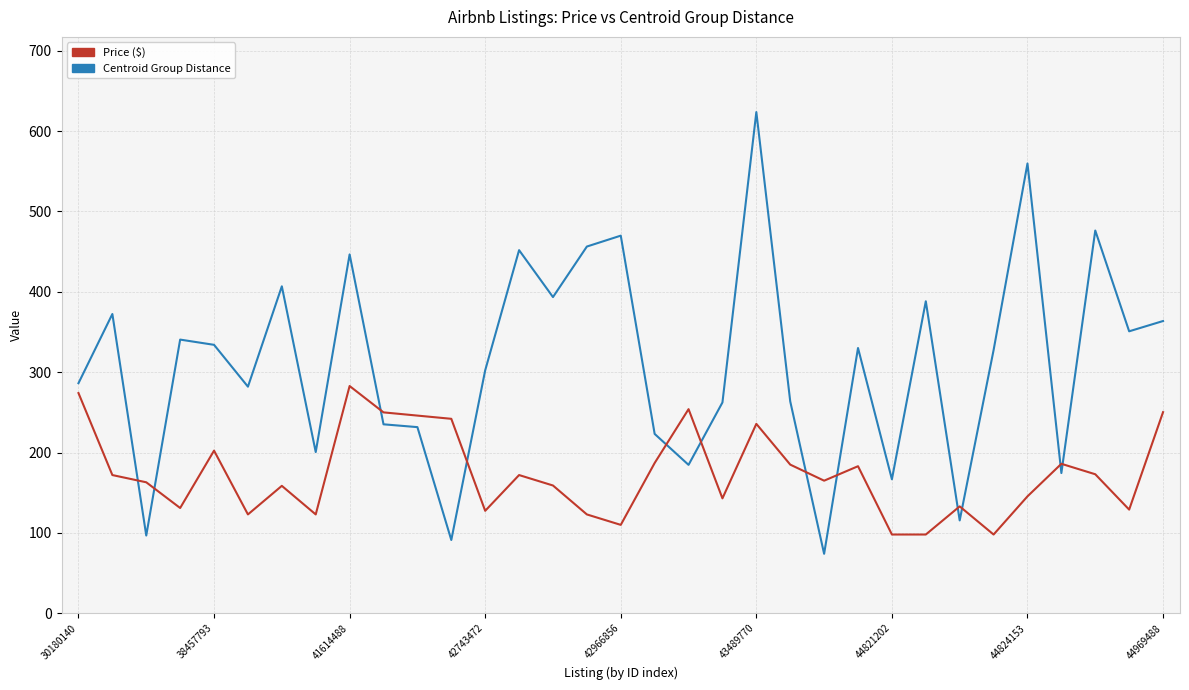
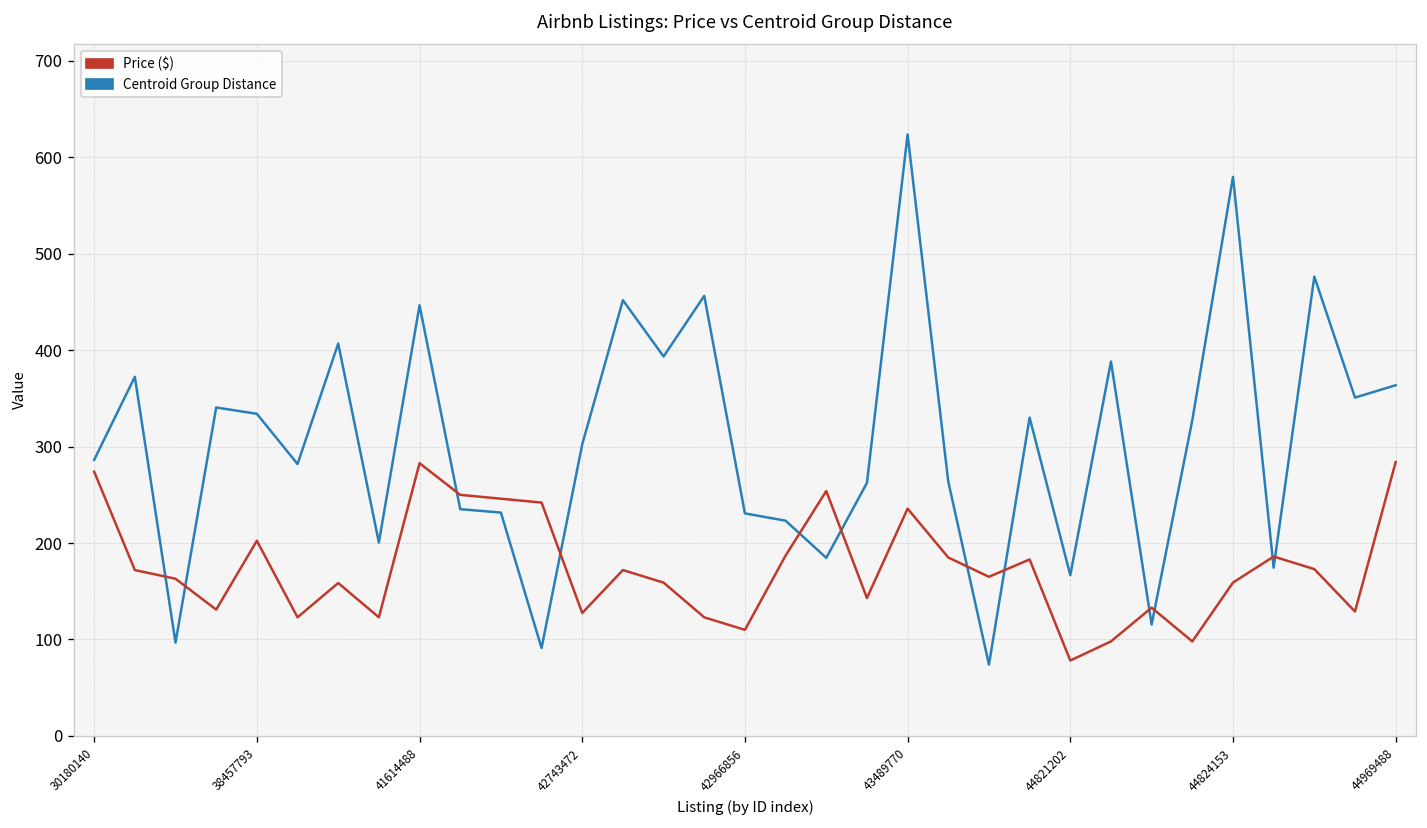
Centroid Group Distance, 42966856: 470 -> 230
Price ($), 44821202: 100 -> 80
Centroid Group Distance, 44824153: 560 -> 580
Price ($), 44824153: 150 -> 160
Price ($), 44969488: 250 -> 280
